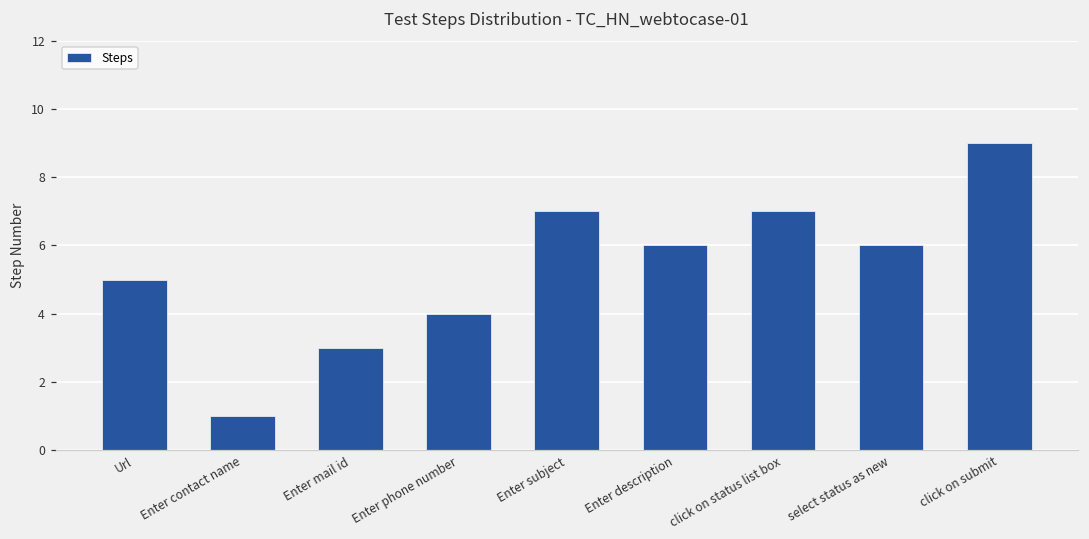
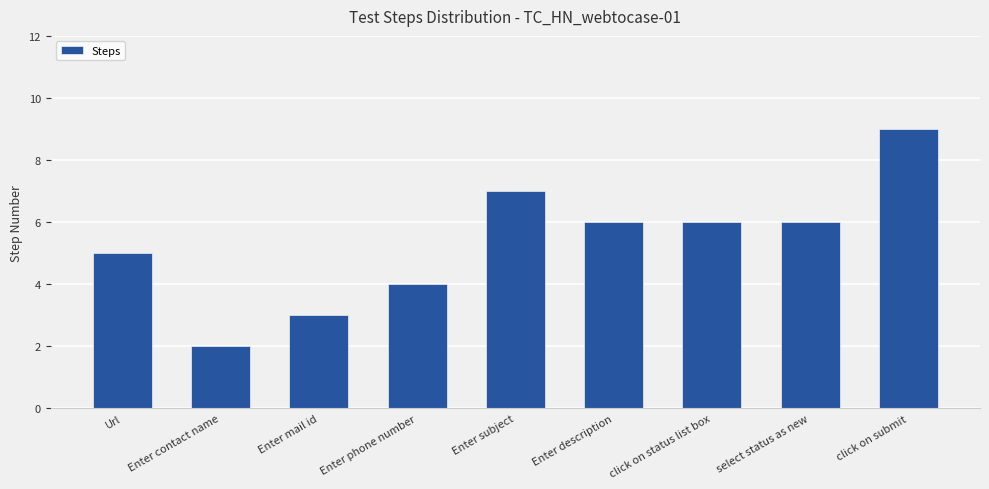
Enter contact name: 1 -> 2
click on status list box: 7 -> 6
